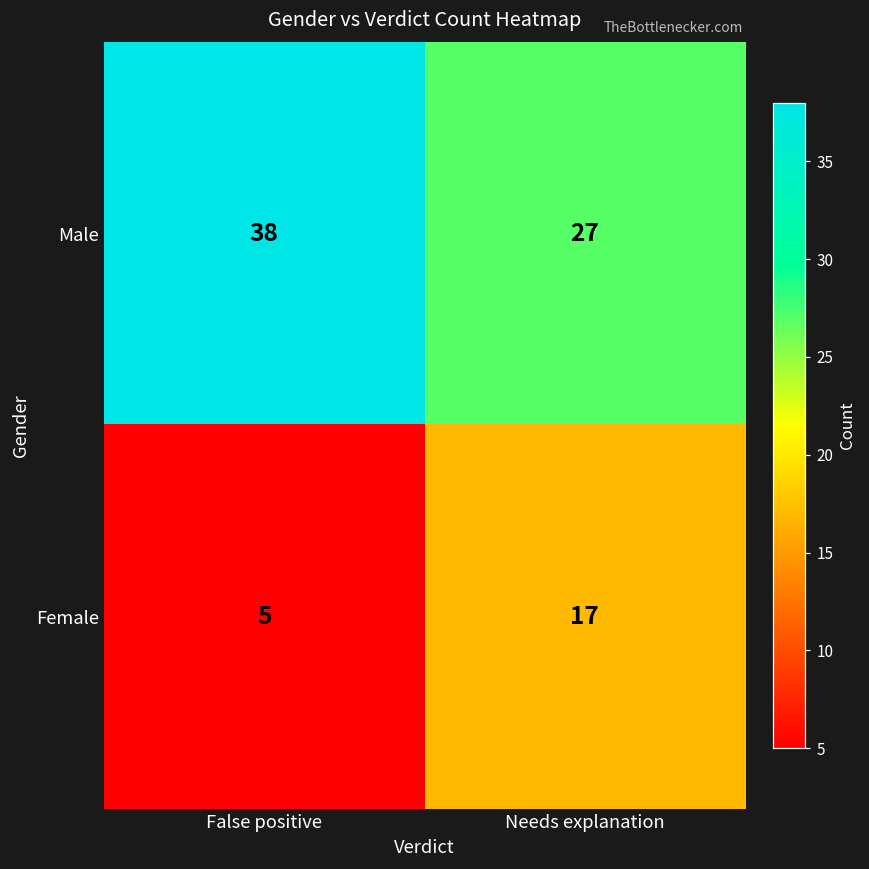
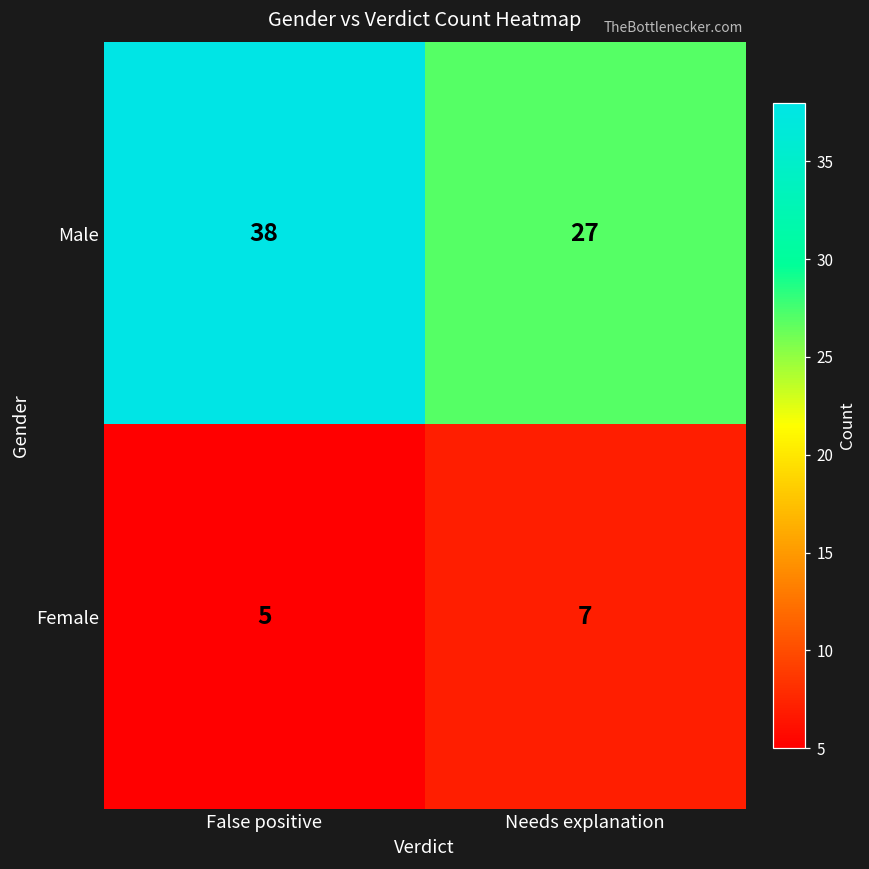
Female, Needs explanation: 17 -> 7
